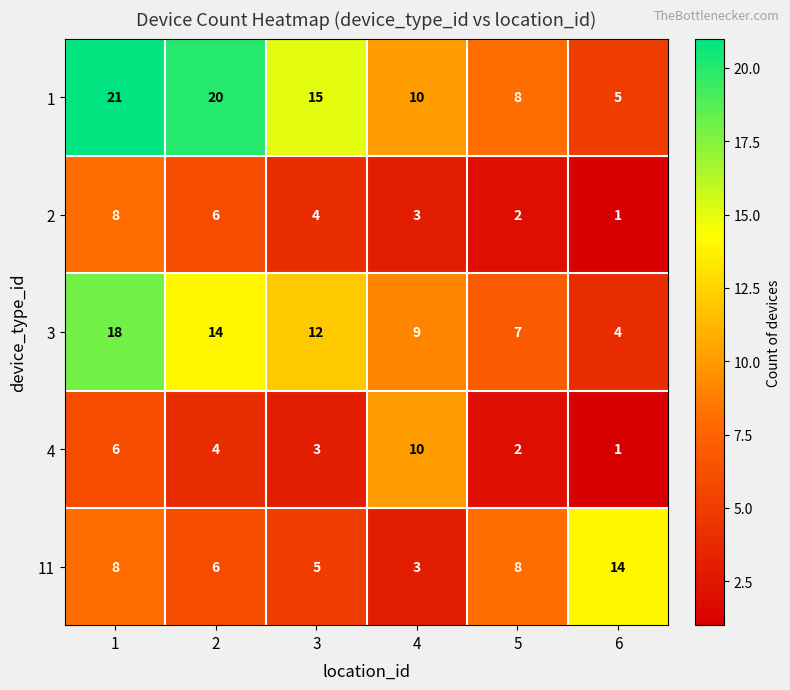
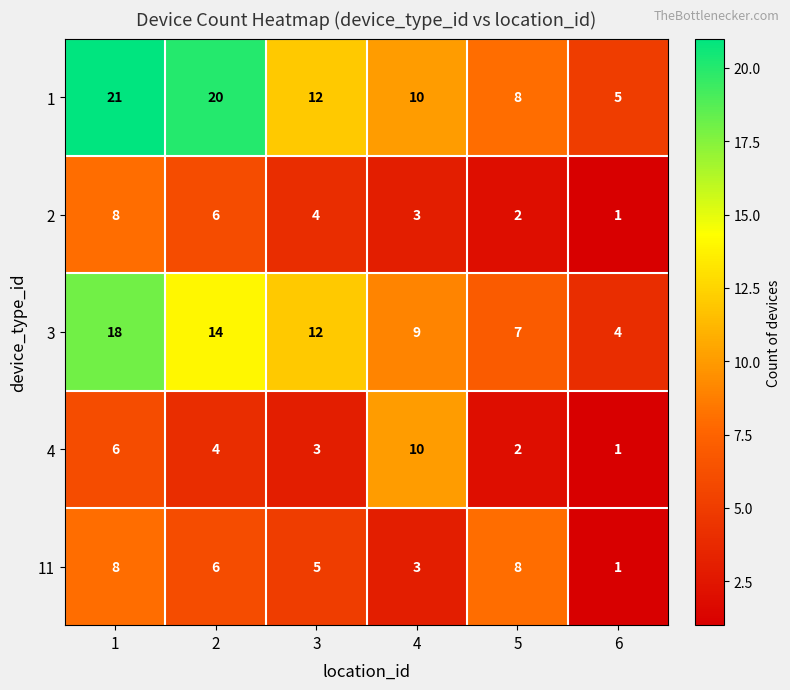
1, 3: 15 -> 12
11, 6: 14 -> 1
